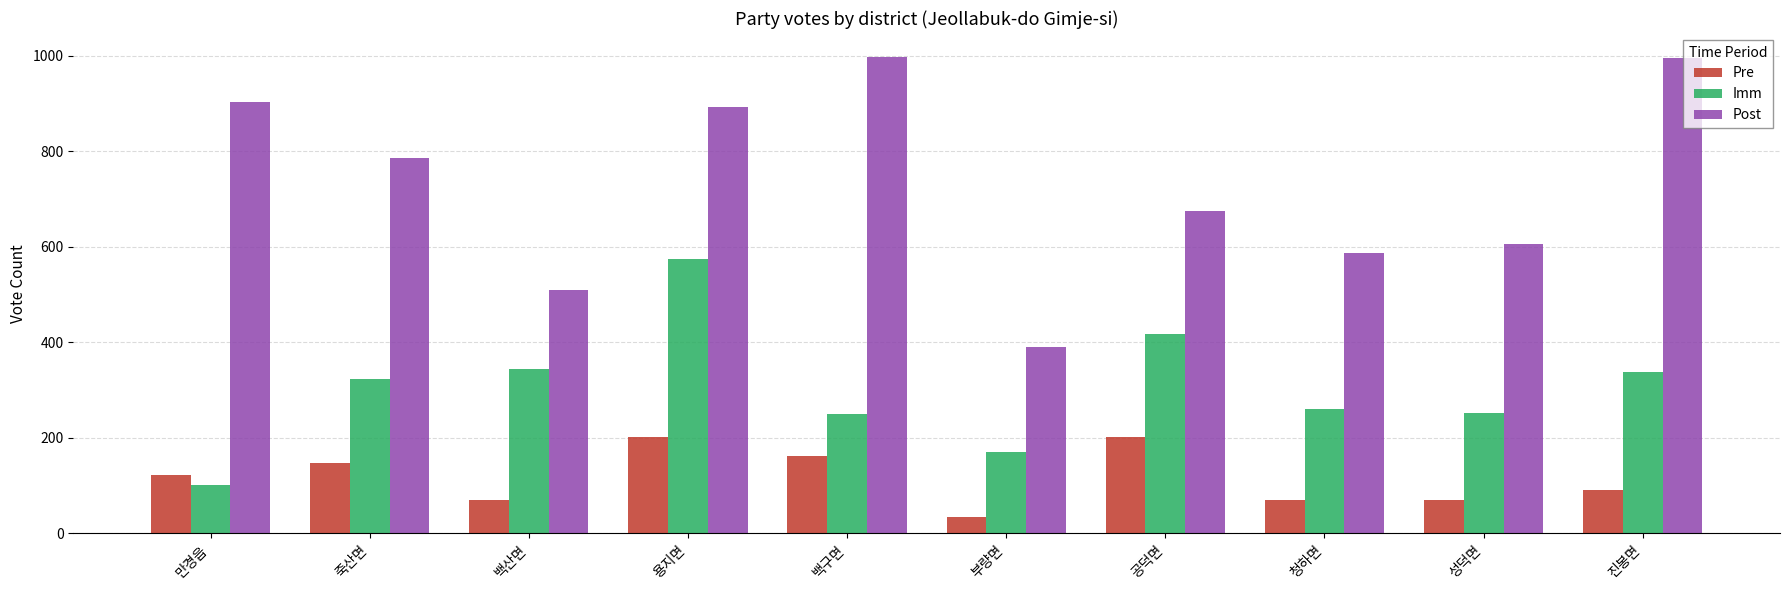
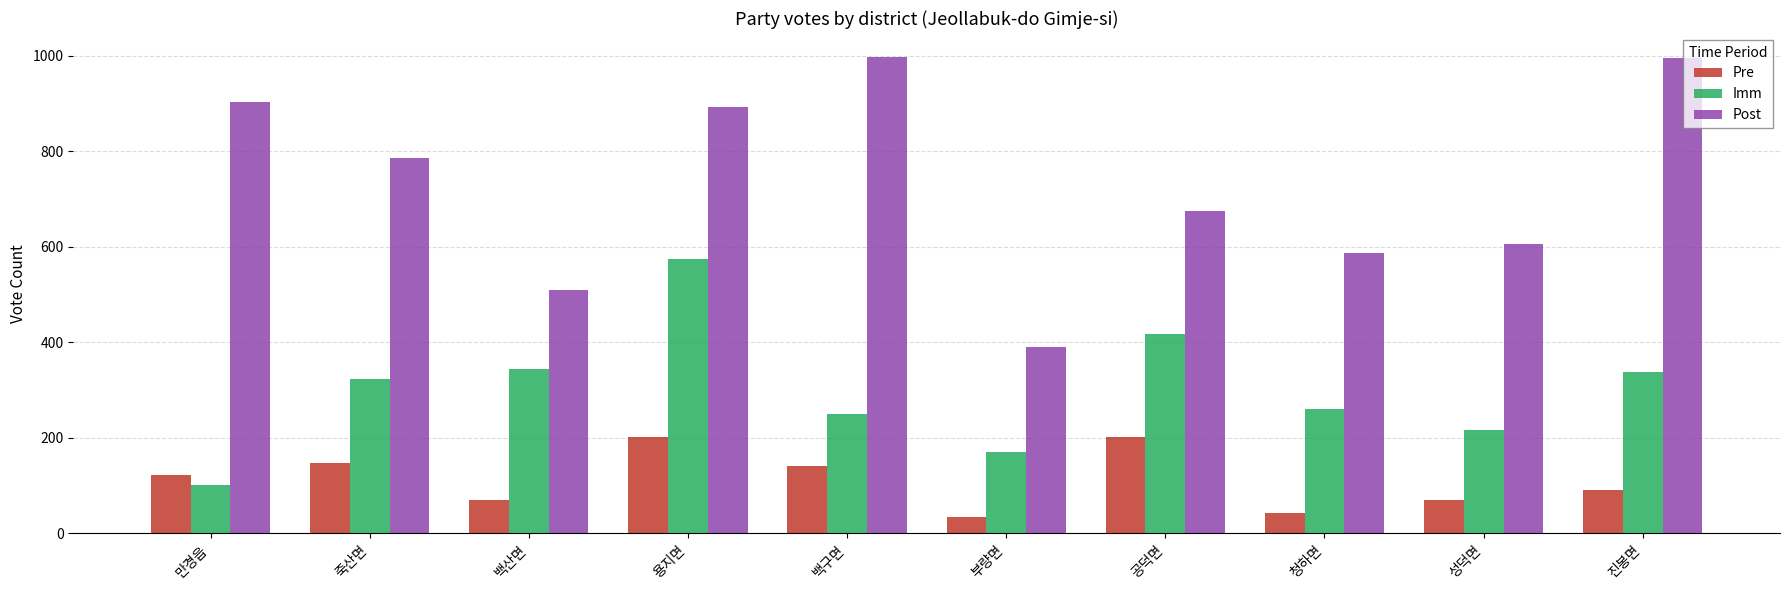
Pre, 백구면: 160 -> 140
Pre, 청하면: 70 -> 40
Imm, 성덕면: 250 -> 220
